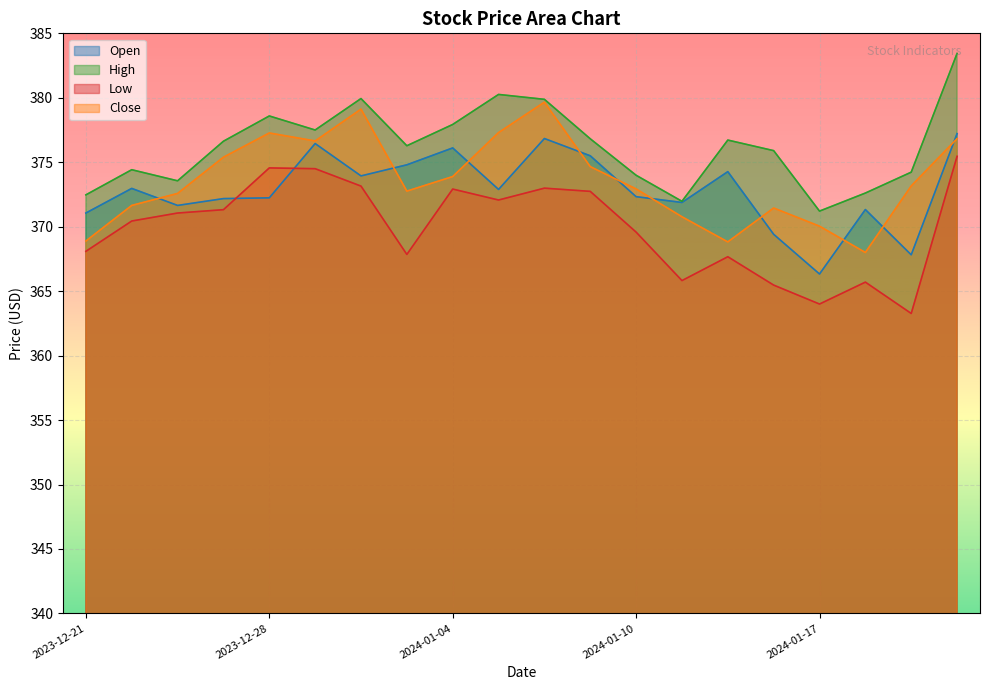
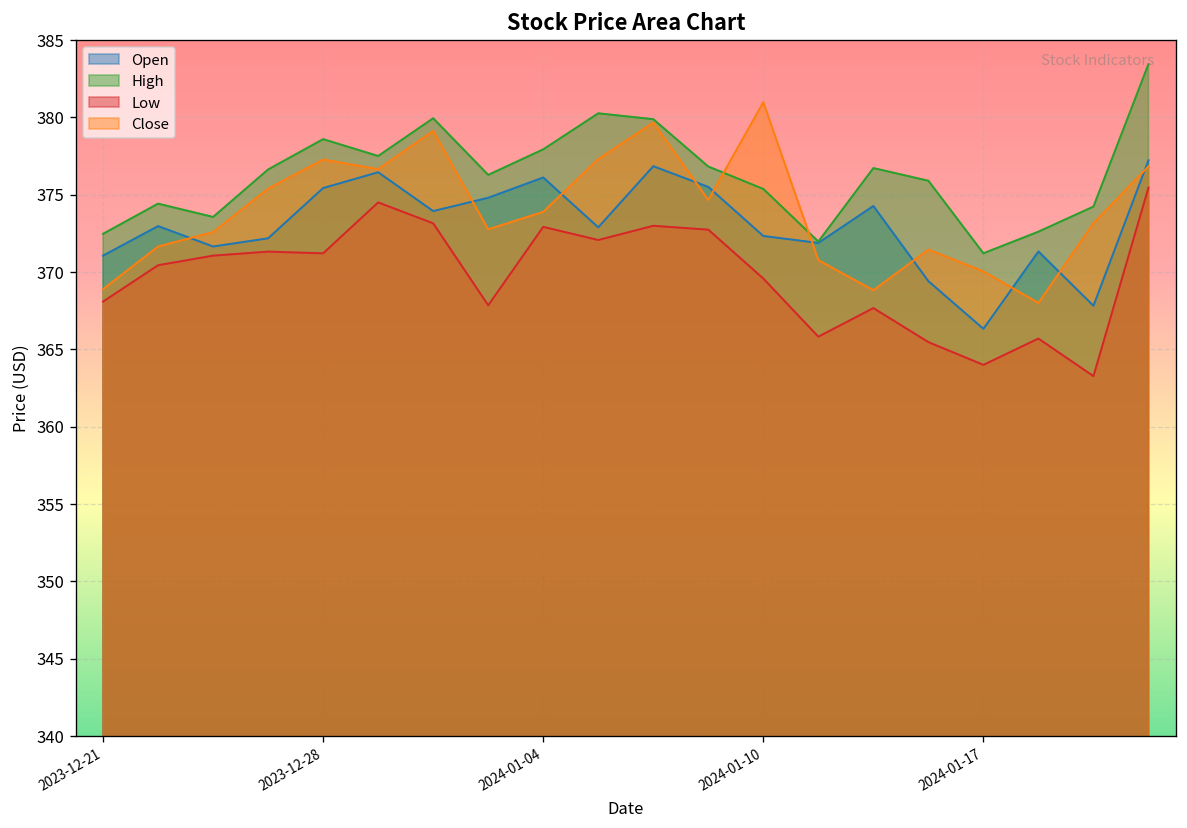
Open, 2023-12-28: 372.2 -> 375.4
Low, 2023-12-28: 374.6 -> 371.2
High, 2024-01-10: 374.0 -> 375.4
Close, 2024-01-10: 372.9 -> 381.0
